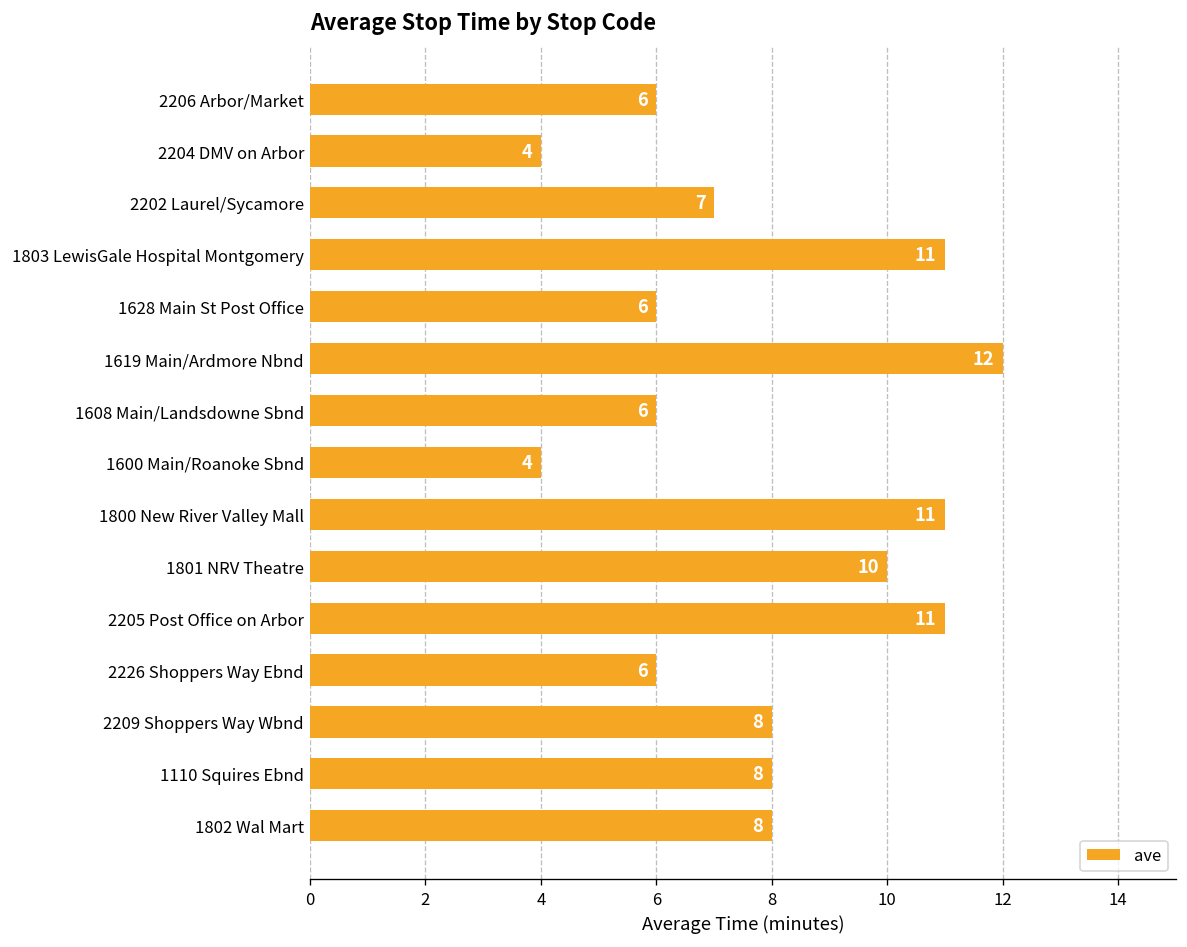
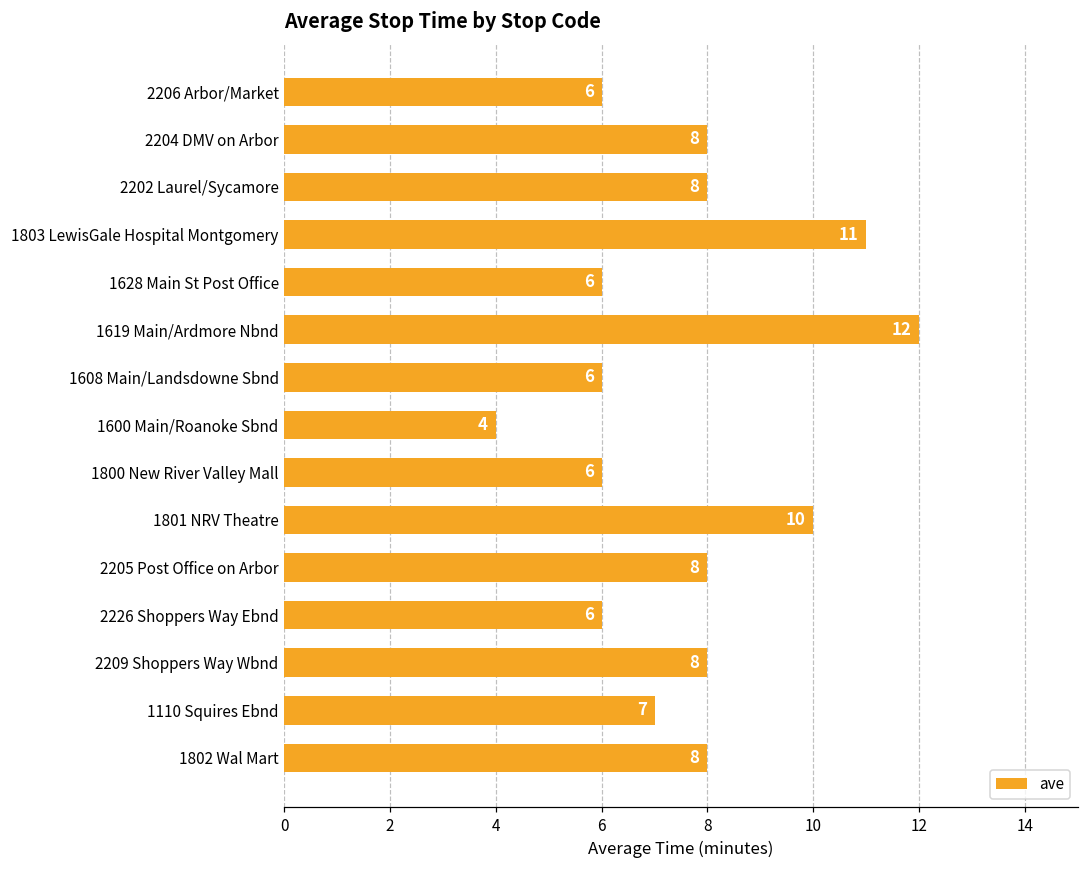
2204 DMV on Arbor: 4 -> 8
2202 Laurel/Sycamore: 7 -> 8
1800 New River Valley Mall: 11 -> 6
2205 Post Office on Arbor: 11 -> 8
1110 Squires Ebnd: 8 -> 7
